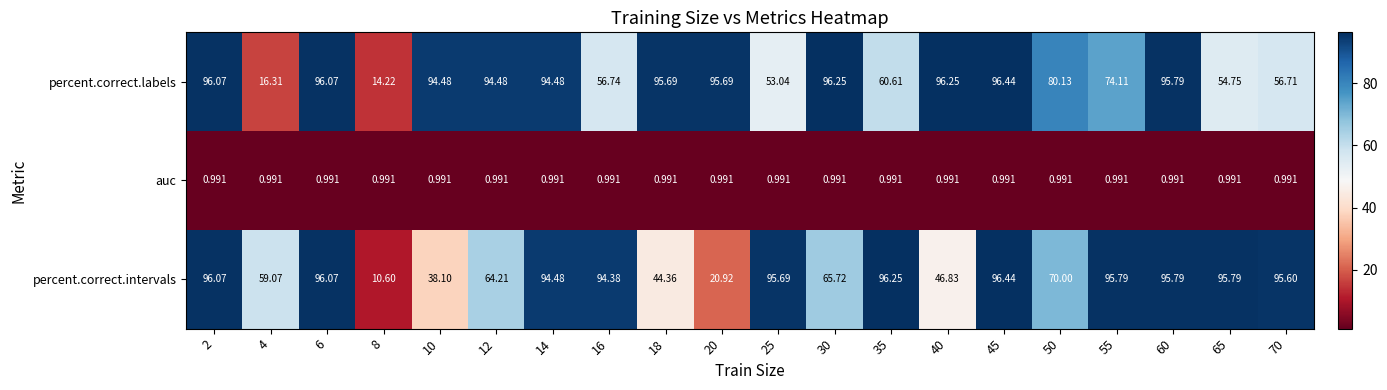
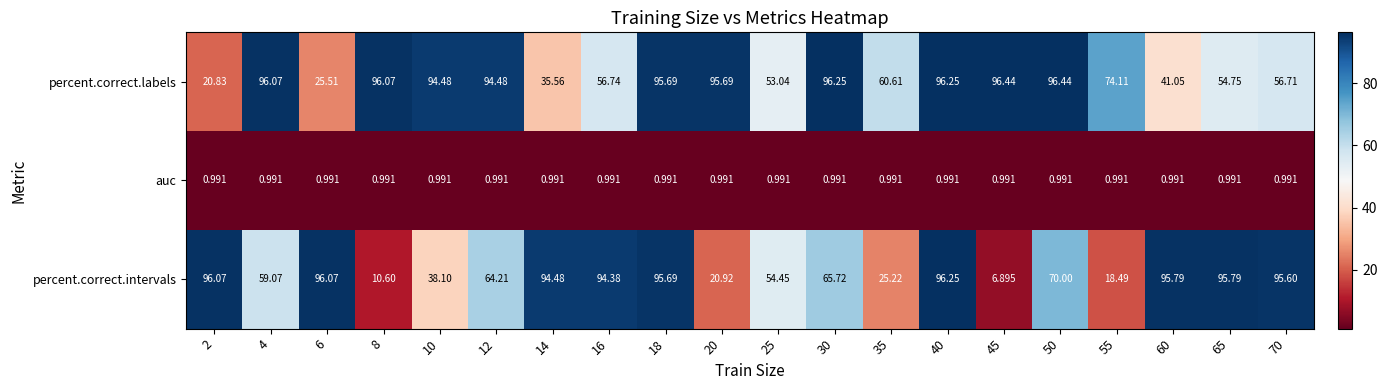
percent.correct.labels, 2: 96.07 -> 20.83
percent.correct.labels, 4: 16.31 -> 96.07
percent.correct.labels, 6: 96.07 -> 25.51
percent.correct.labels, 8: 14.22 -> 96.07
percent.correct.labels, 14: 94.48 -> 35.56
percent.correct.labels, 50: 80.13 -> 96.44
percent.correct.labels, 60: 95.79 -> 41.05
percent.correct.intervals, 18: 44.36 -> 95.69
percent.correct.intervals, 25: 95.69 -> 54.45
percent.correct.intervals, 35: 96.25 -> 25.22
percent.correct.intervals, 40: 46.83 -> 96.25
percent.correct.intervals, 45: 96.44 -> 6.895
percent.correct.intervals, 55: 95.79 -> 18.49
